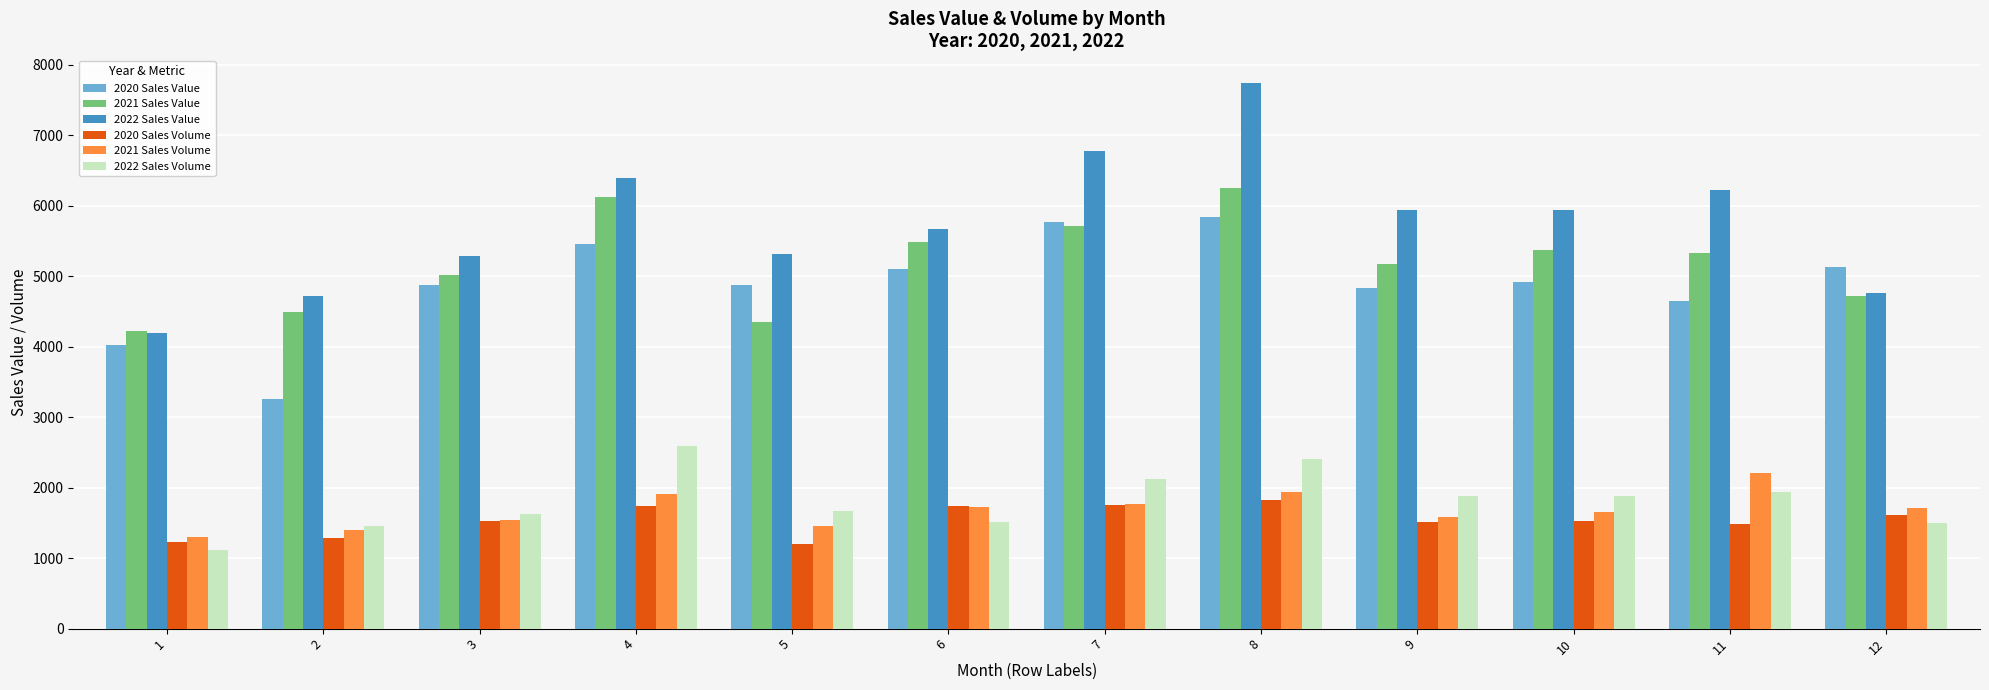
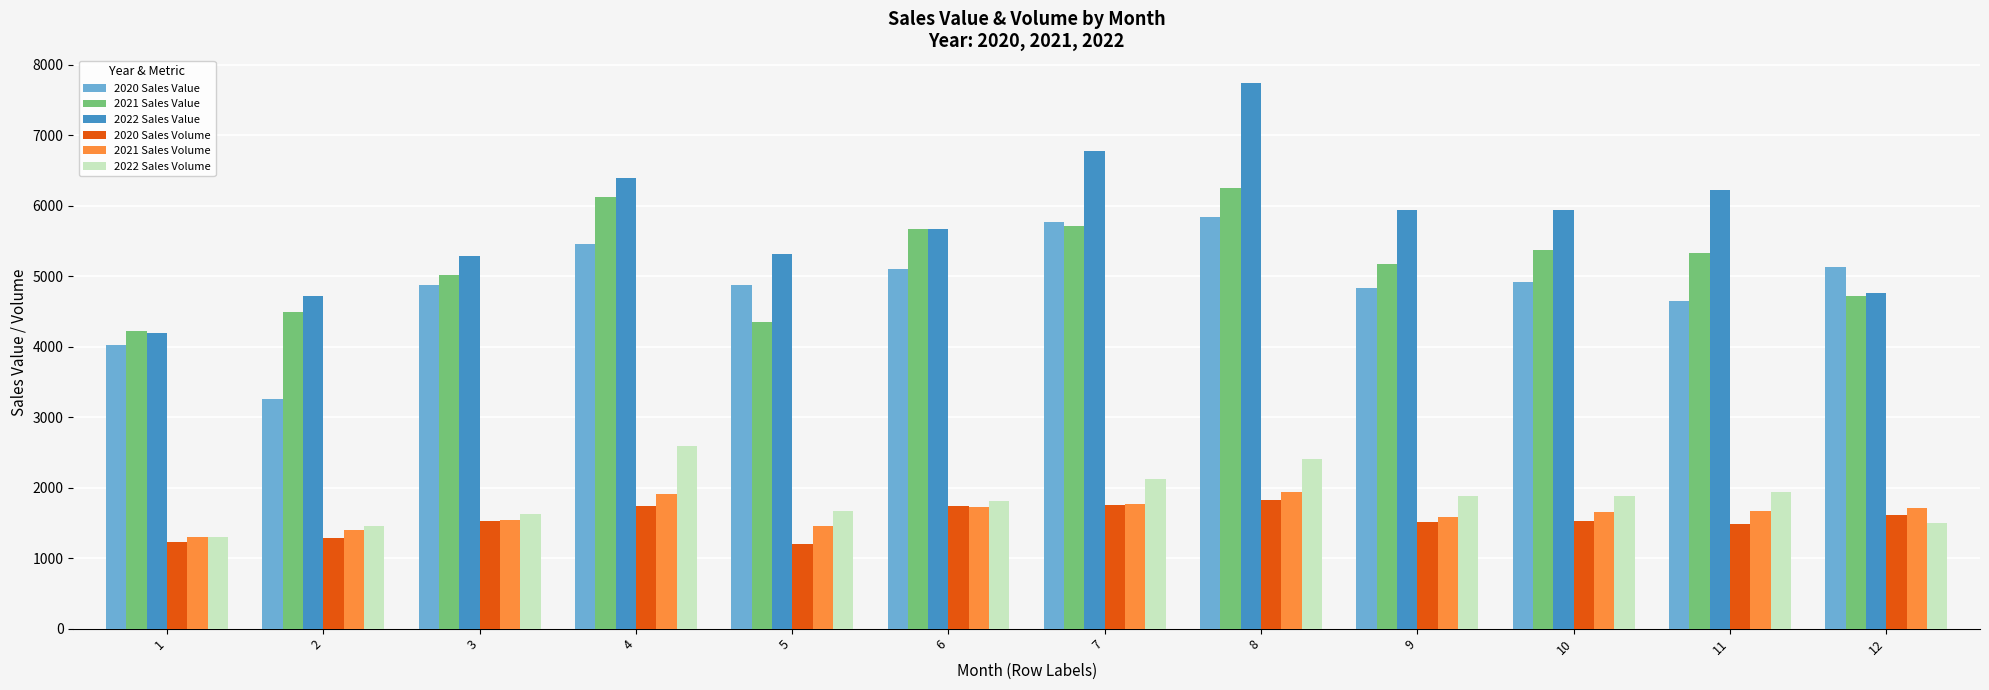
2022 Sales Volume, 1: 1100 -> 1300
2021 Sales Value, 6: 5500 -> 5700
2022 Sales Volume, 6: 1500 -> 1800
2021 Sales Volume, 11: 2200 -> 1700
